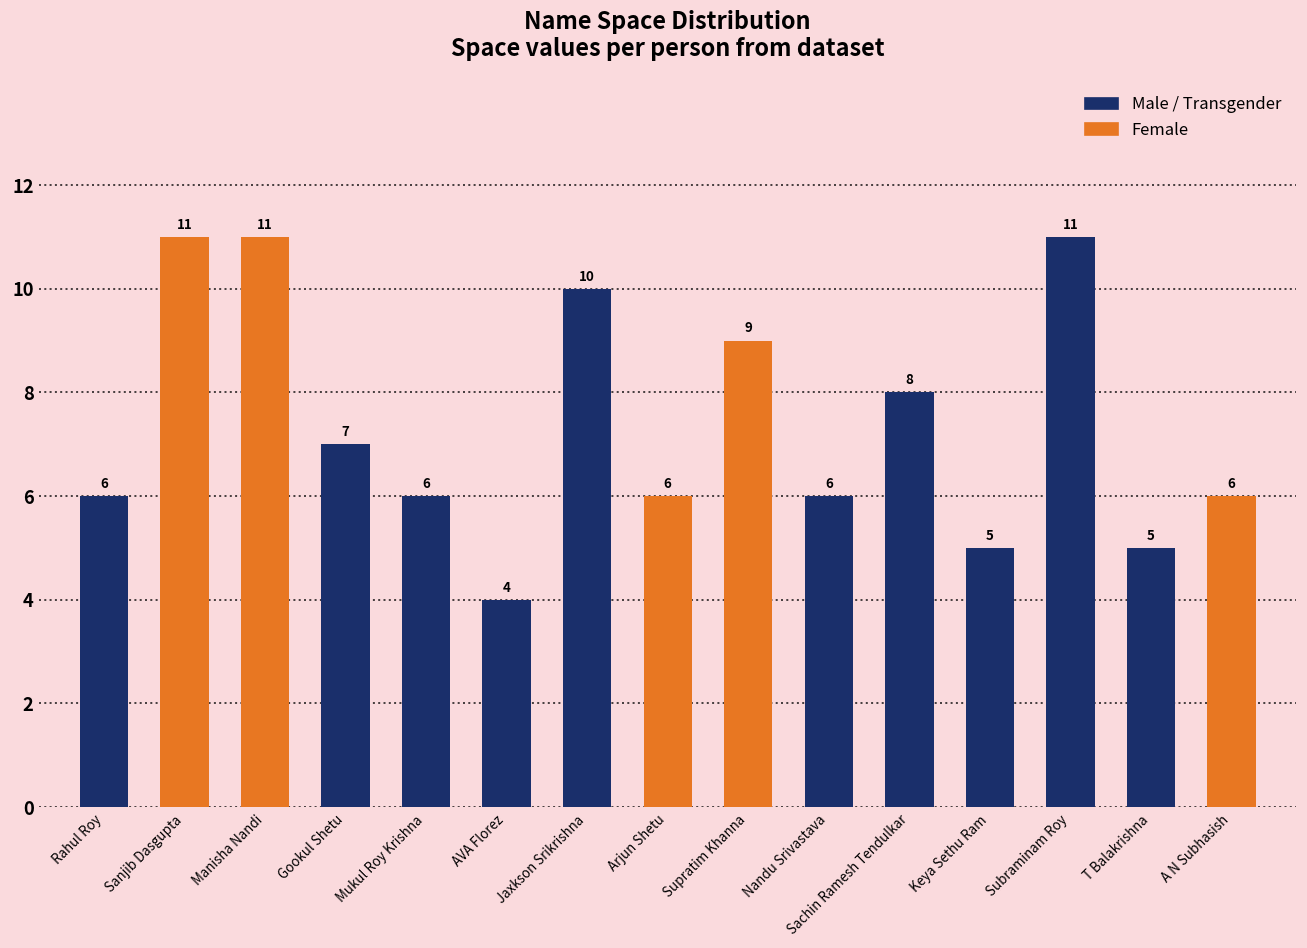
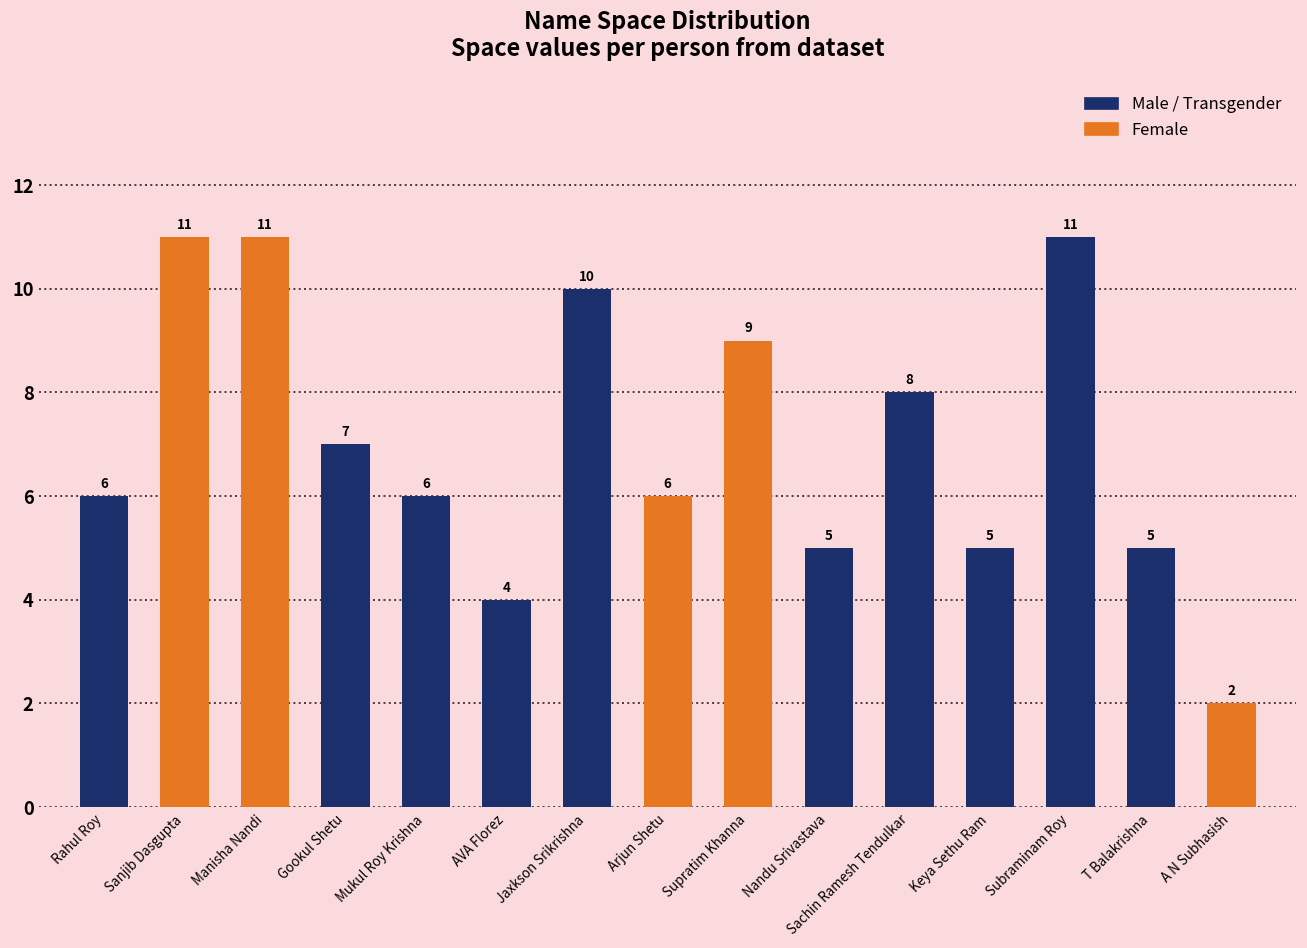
Nandu Srivastava: 6 -> 5
A N Subhasish: 6 -> 2
